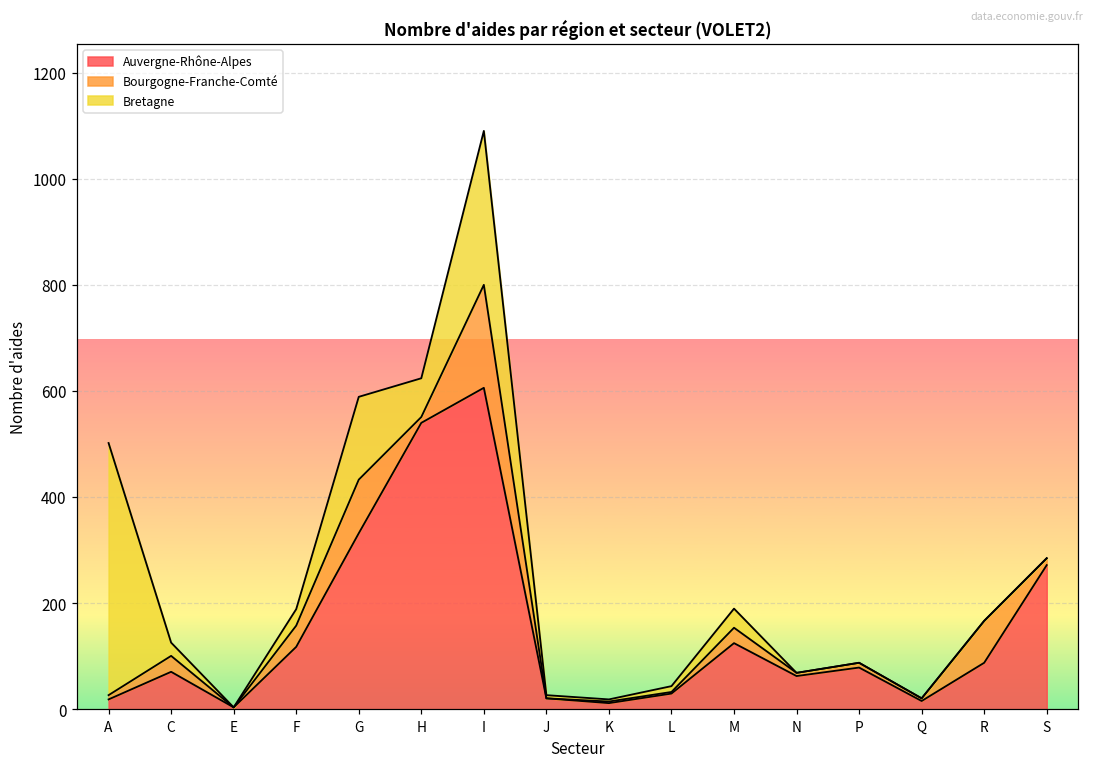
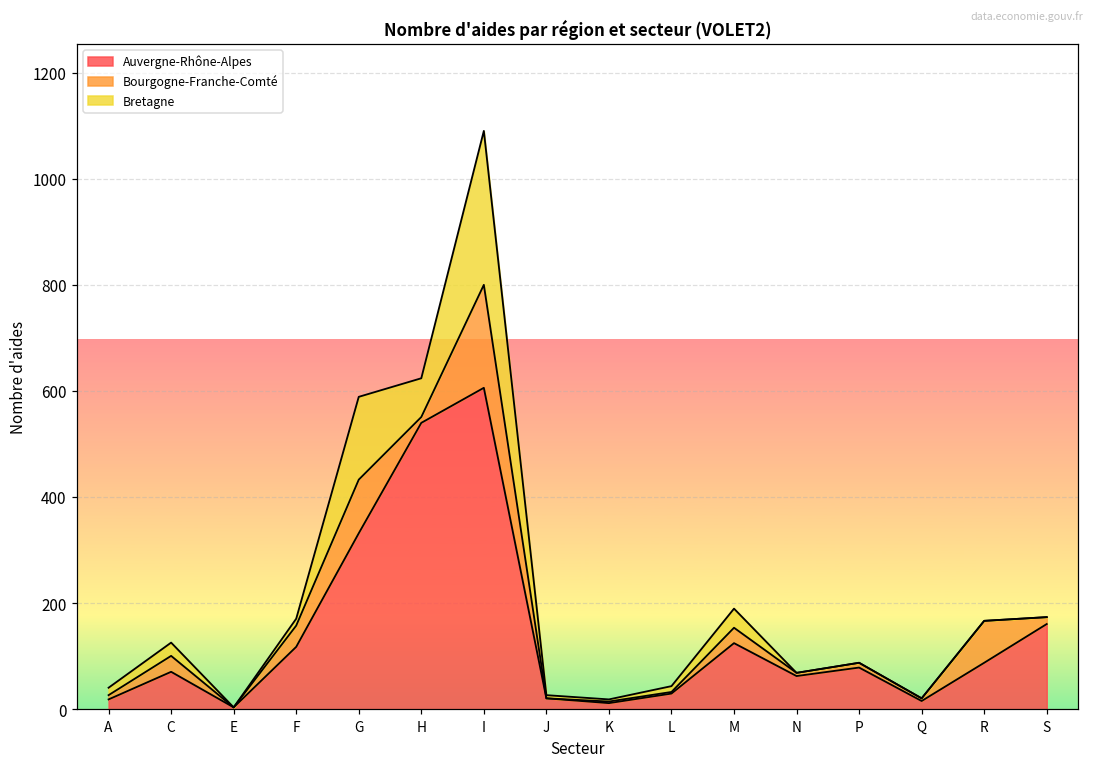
Bretagne, A: 480 -> 10
Bretagne, F: 30 -> 10
Auvergne-Rhône-Alpes, S: 270 -> 160
